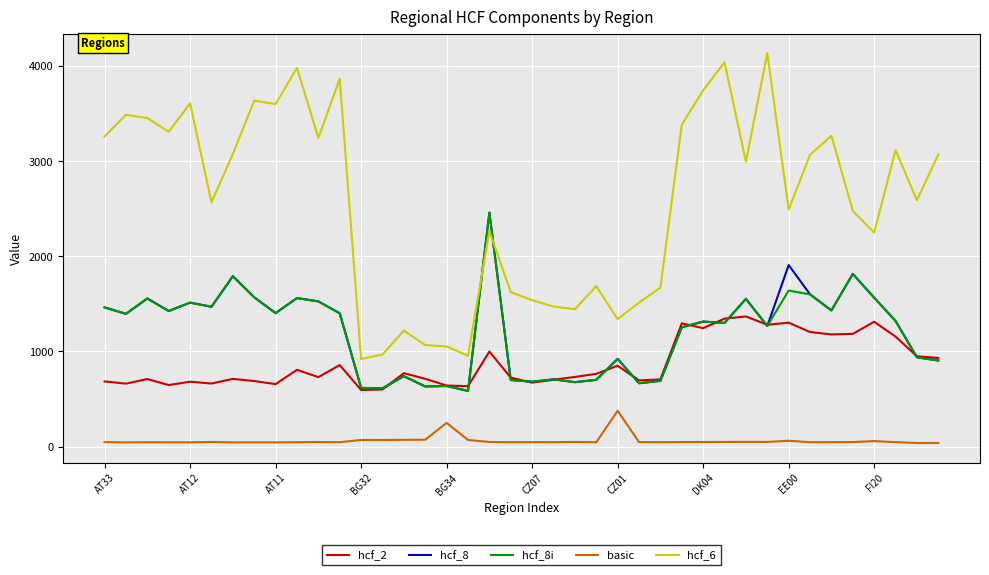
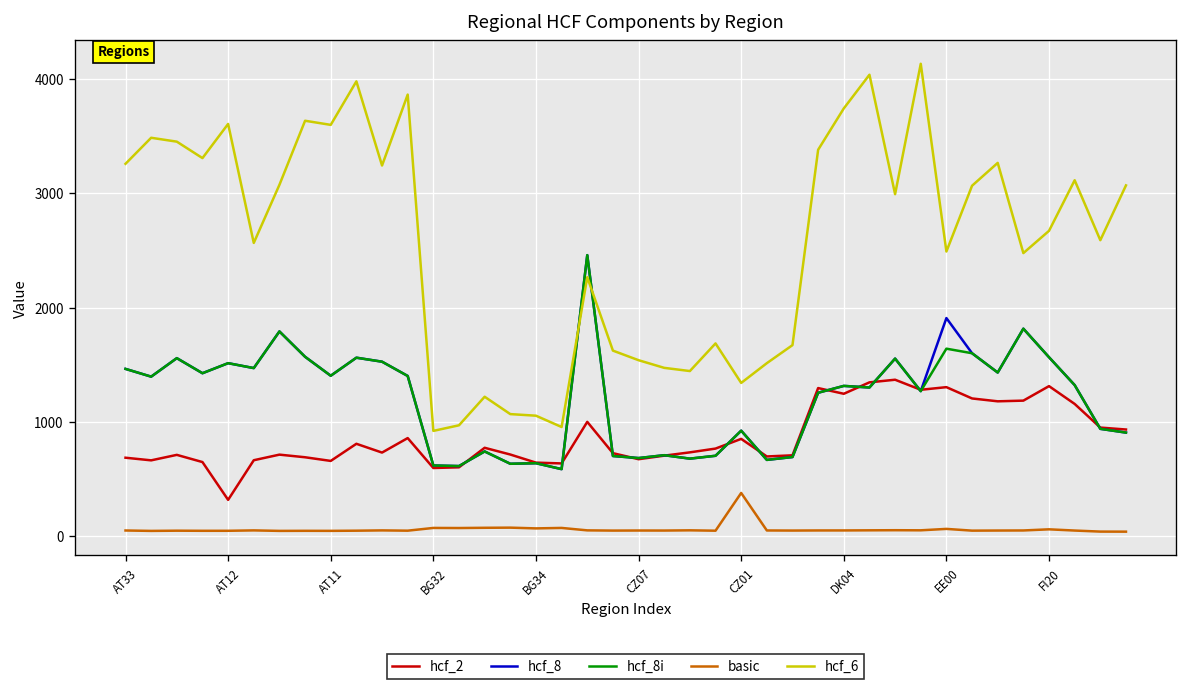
hcf_2, AT12: 700 -> 300
basic, BG34: 200 -> 100
hcf_6, FI20: 2200 -> 2700
